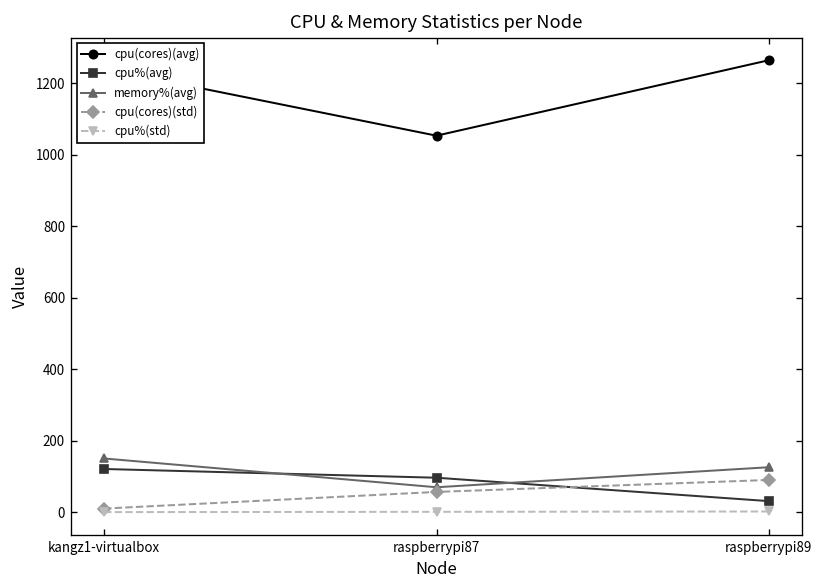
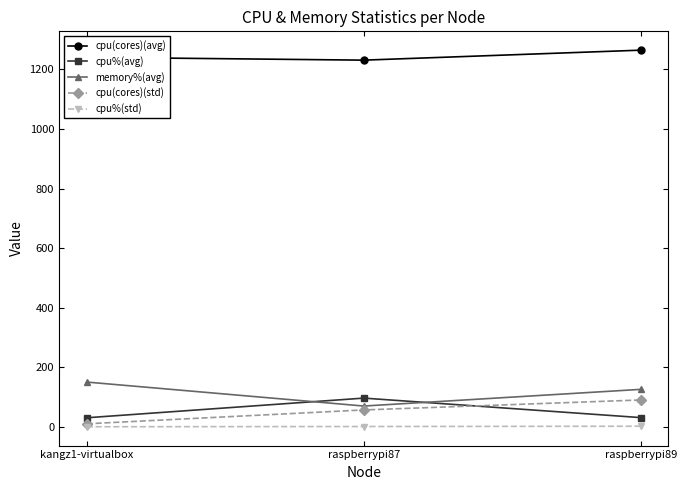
cpu%(avg), kangz1-virtualbox: 120 -> 30
cpu(cores)(avg), raspberrypi87: 1050 -> 1230
